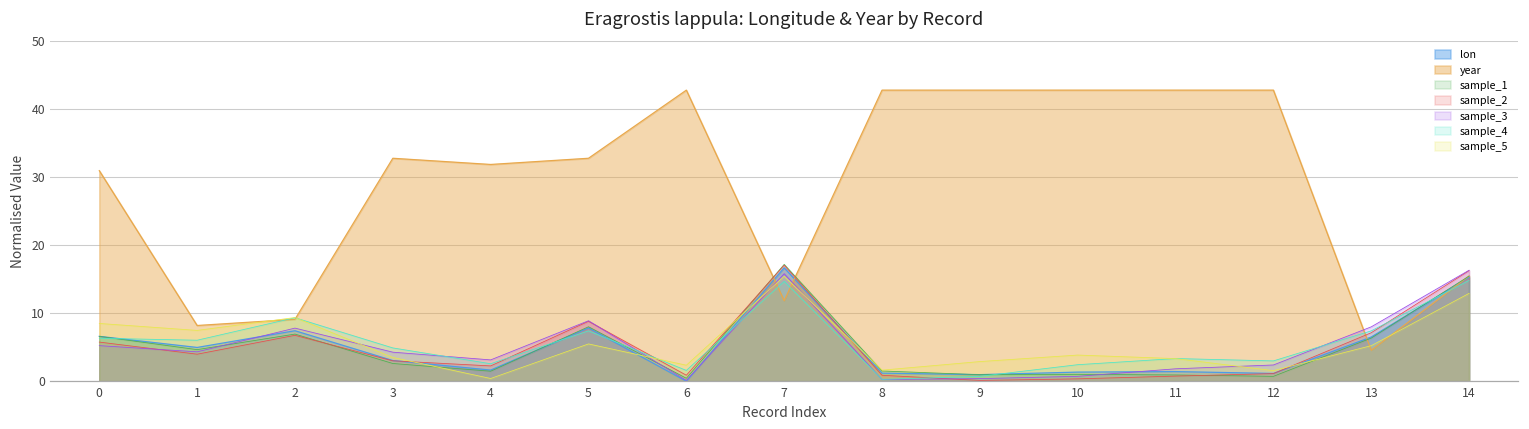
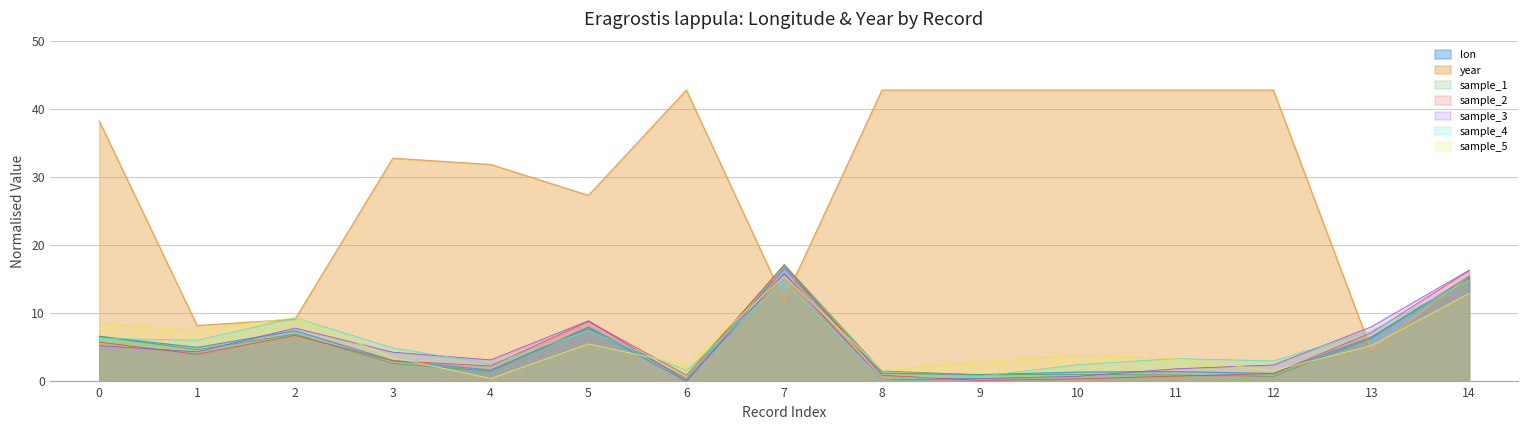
year, 0: 31 -> 38
year, 5: 33 -> 27
